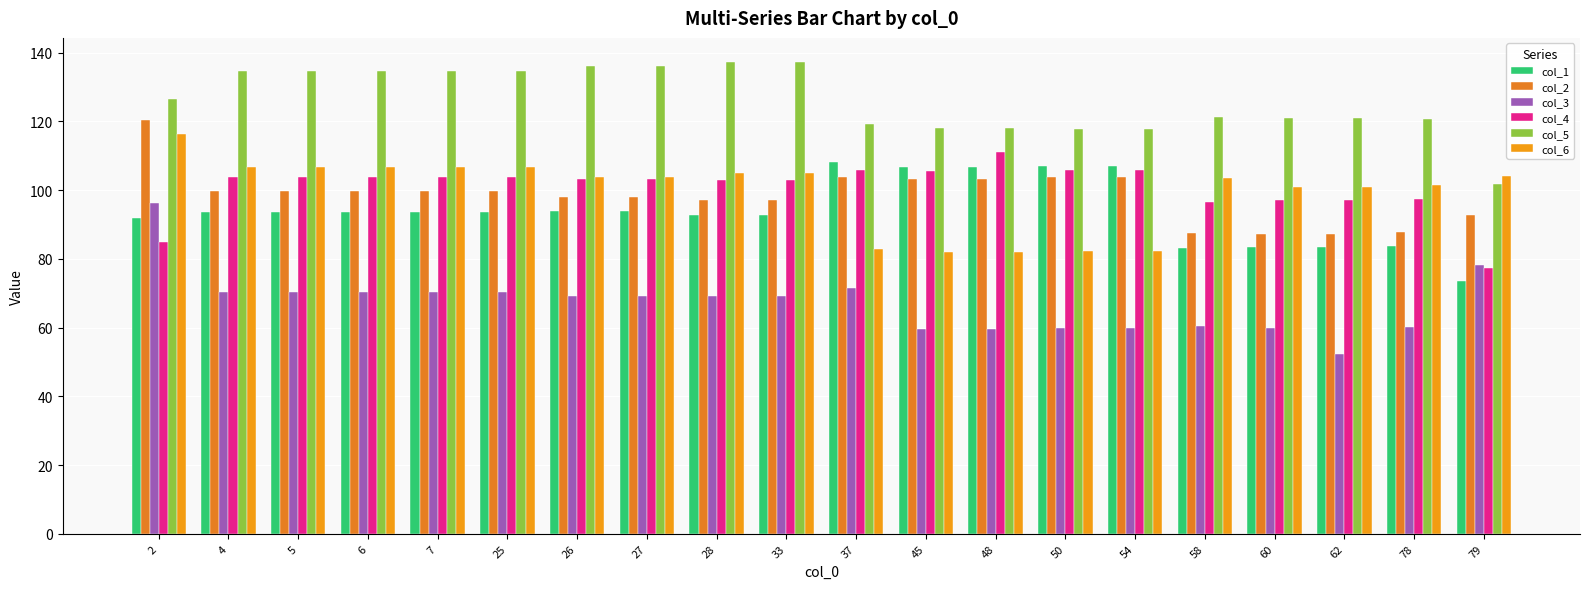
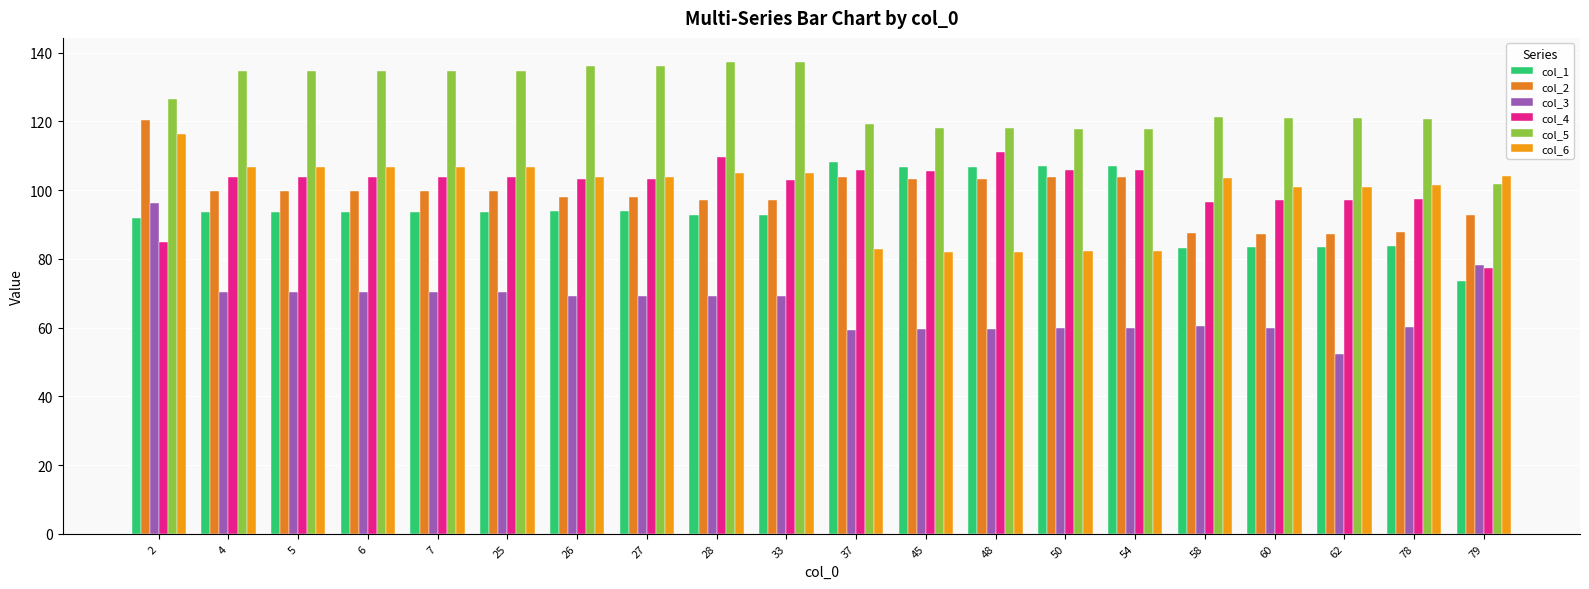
col_4, 28: 103 -> 110
col_3, 37: 71 -> 59
